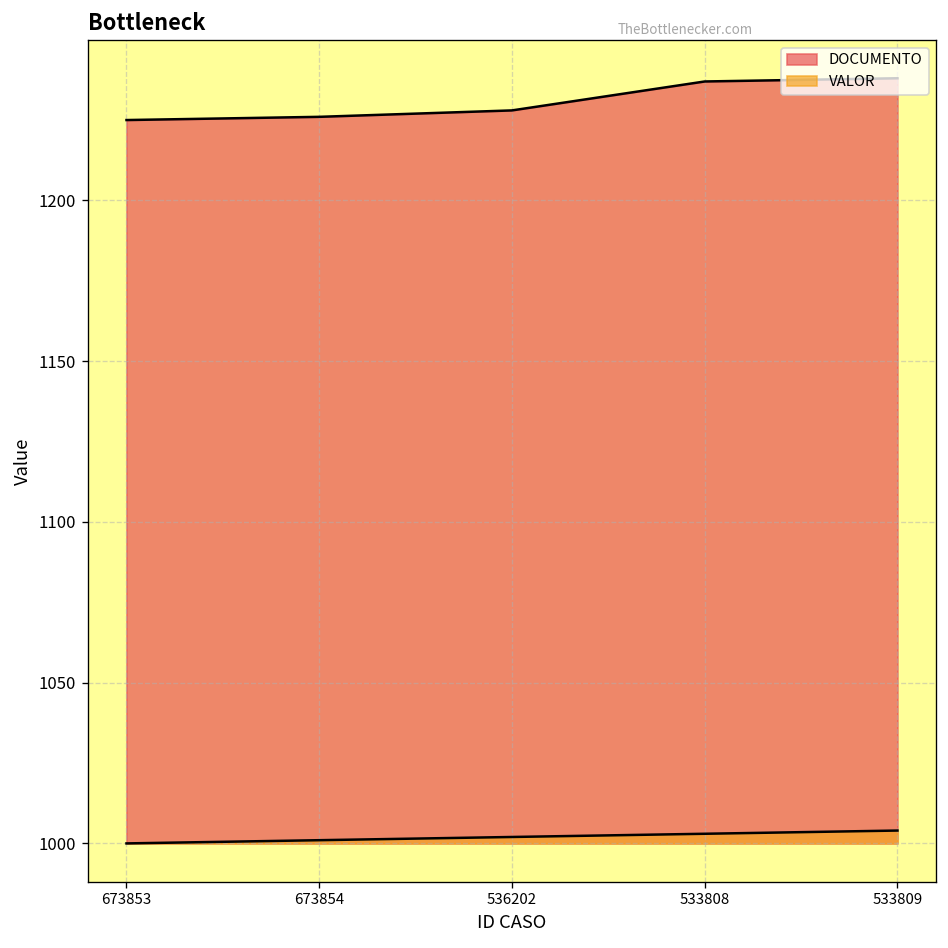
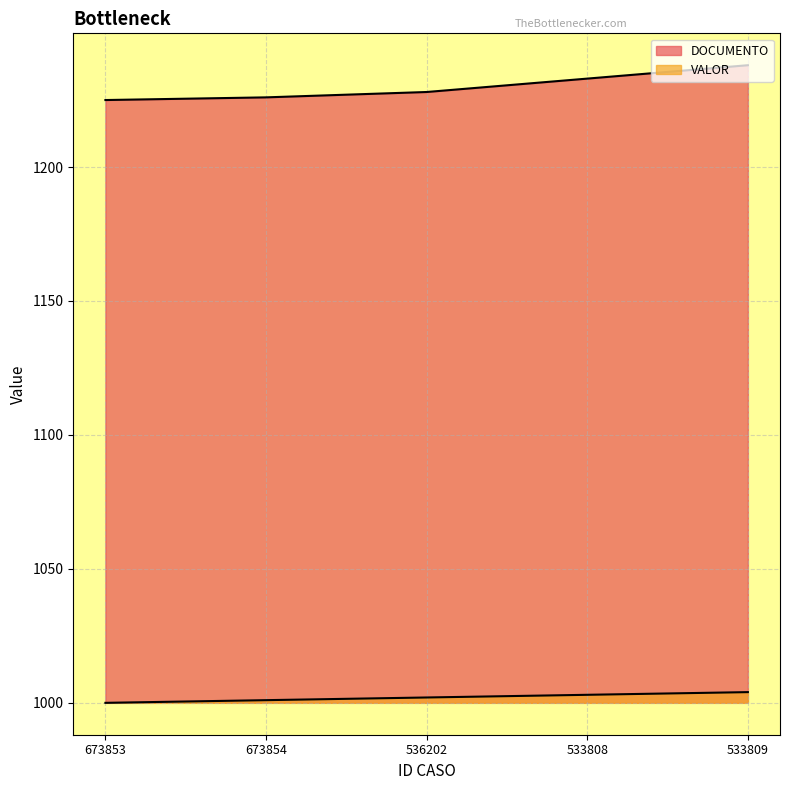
DOCUMENTO, 533808: 1237 -> 1233
